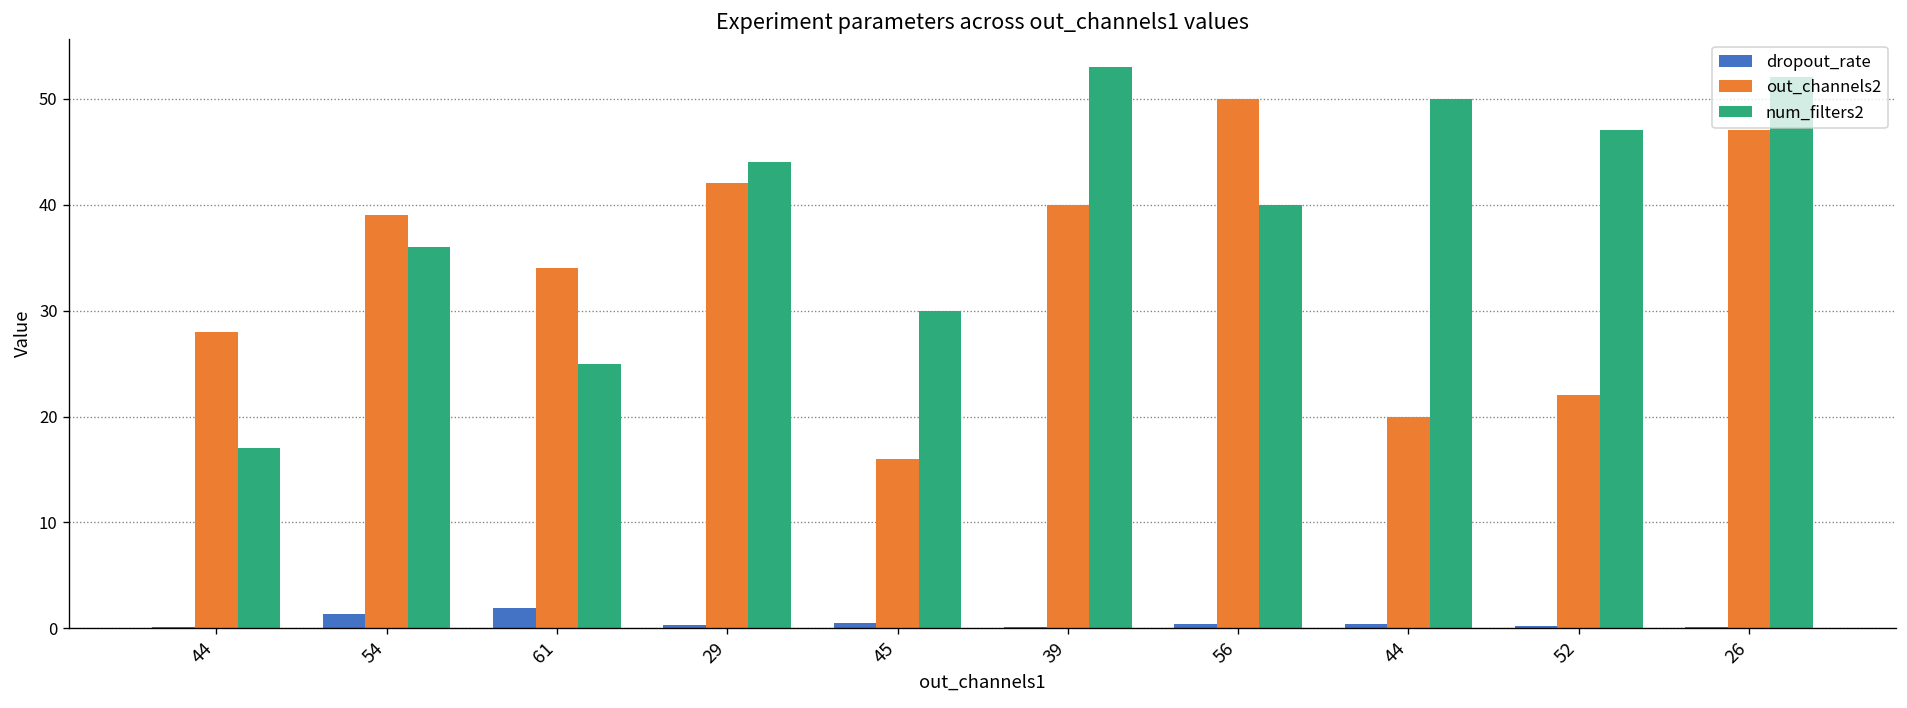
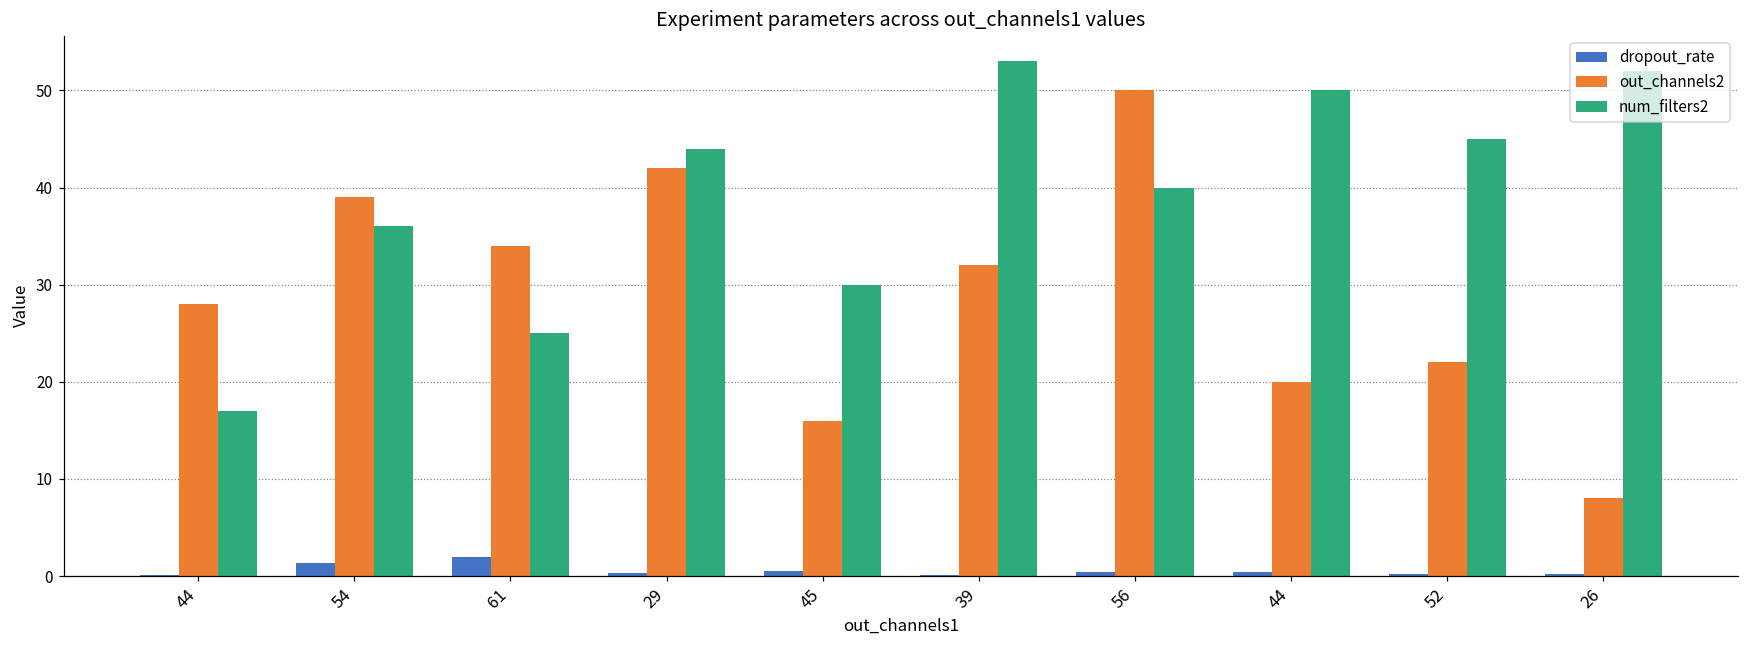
out_channels2, 39: 40 -> 32
num_filters2, 52: 47 -> 45
out_channels2, 26: 47 -> 8
